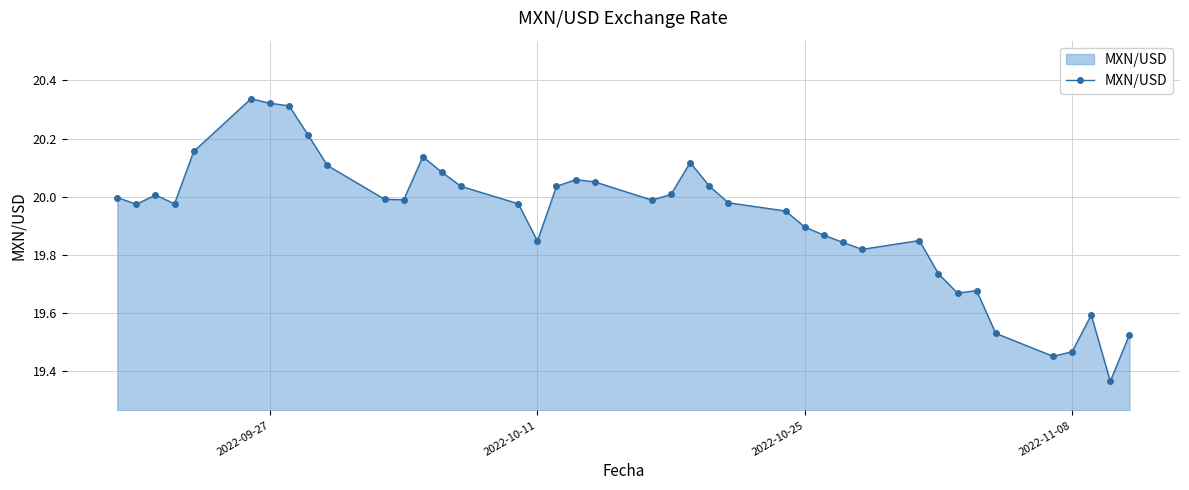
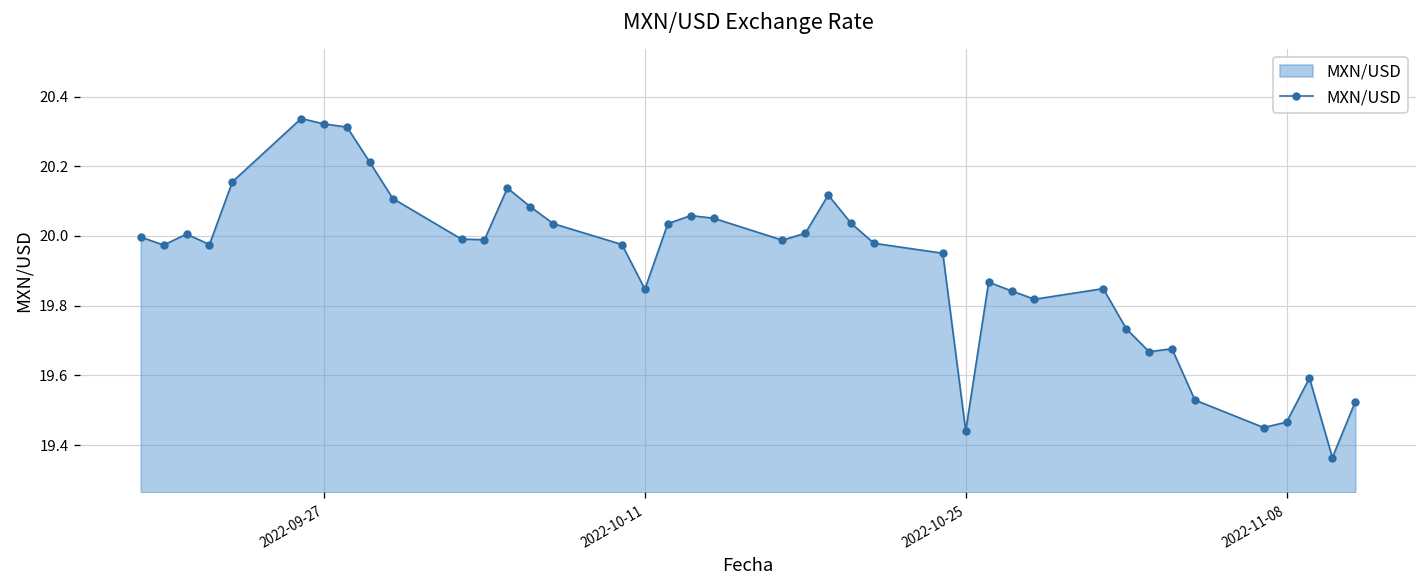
2022-10-25: 19.90 -> 19.44
